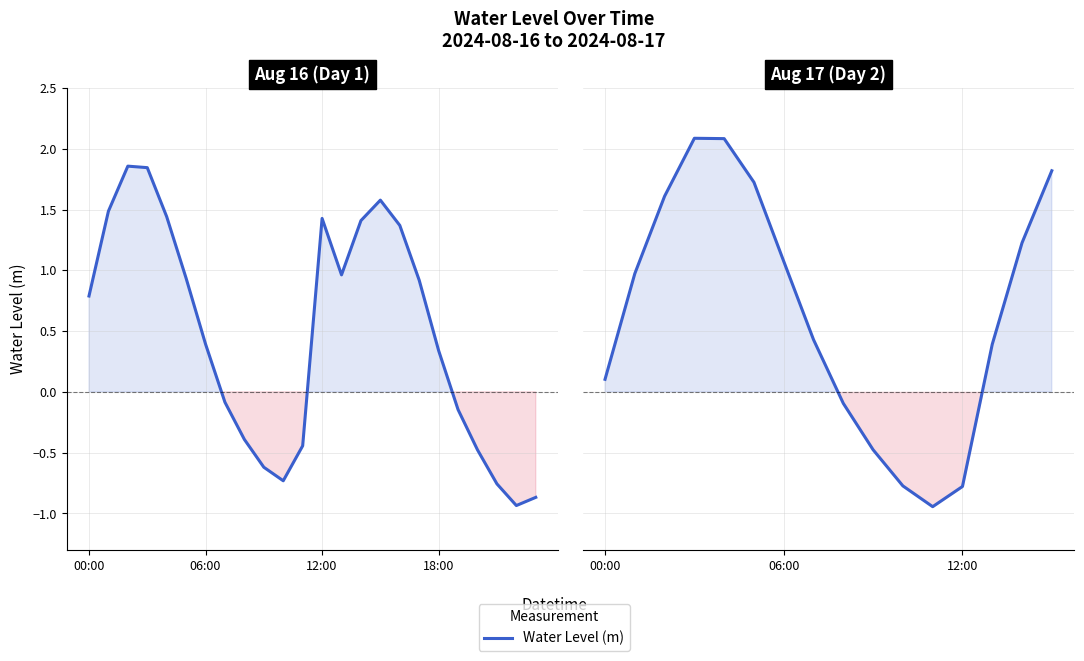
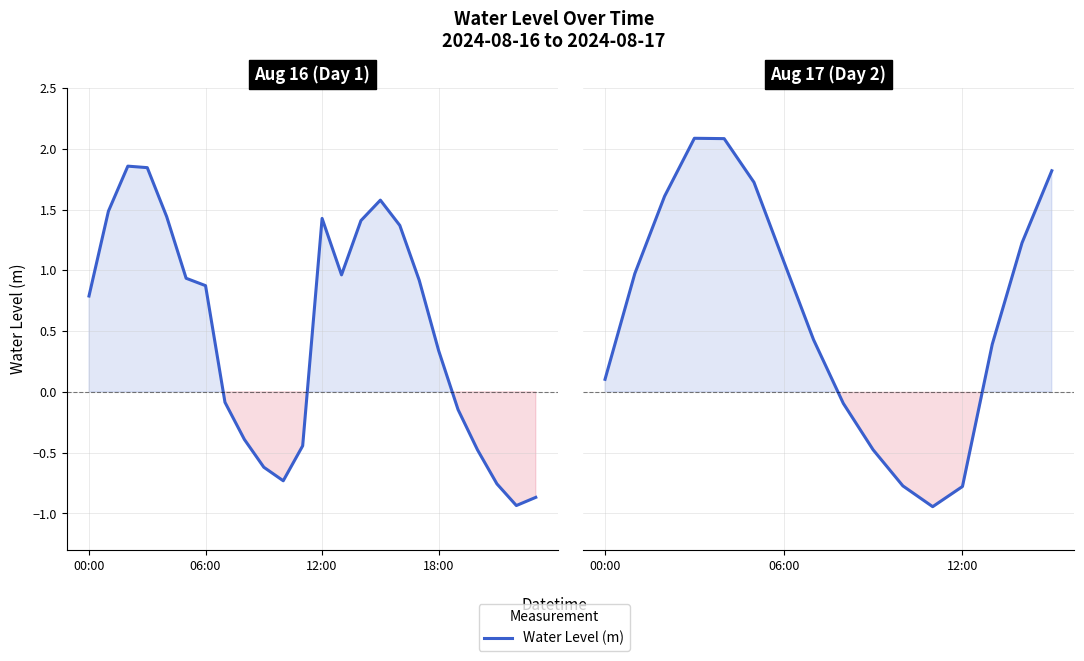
Aug 16 (Day 1), 06:00: 0.39 -> 0.87
